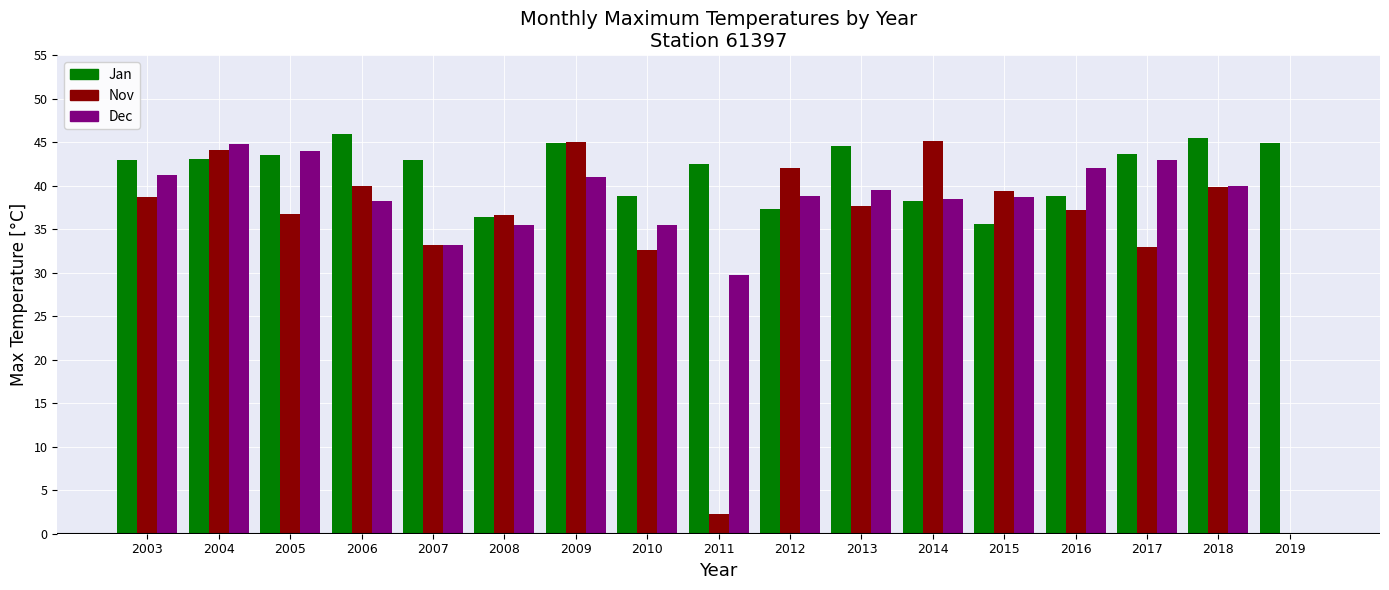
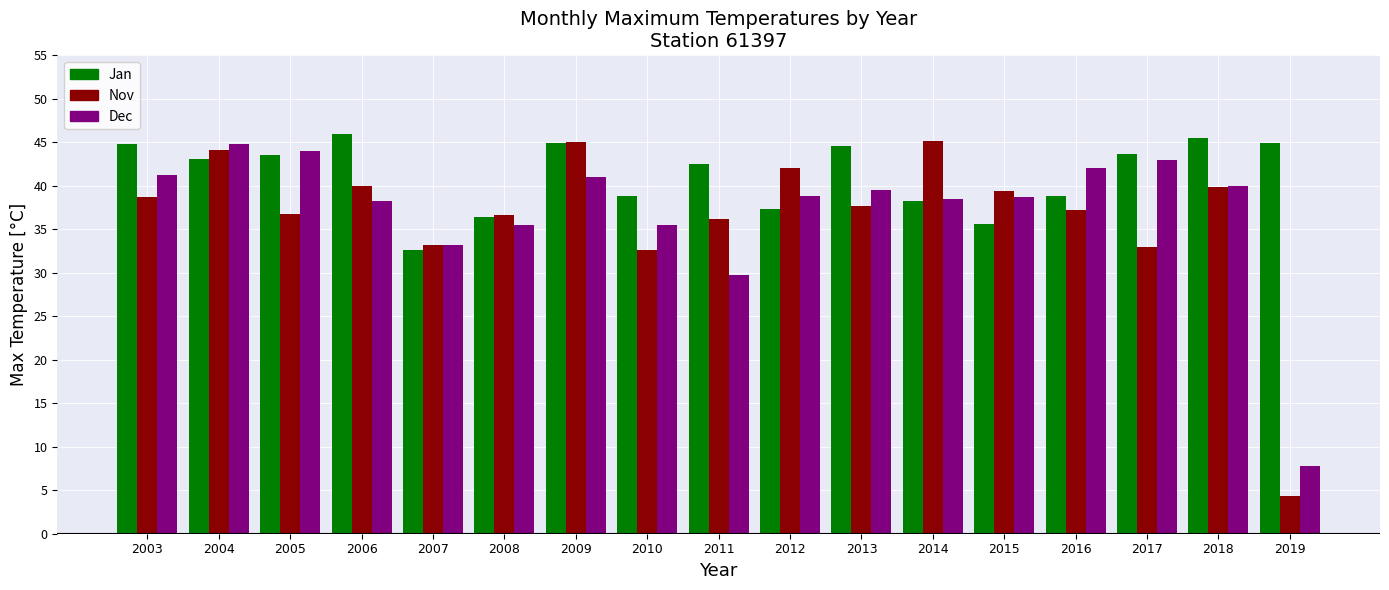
Jan, 2003: 43 -> 45
Jan, 2007: 43 -> 33
Nov, 2011: 2 -> 36
Nov, 2019: 0 -> 4
Dec, 2019: 0 -> 8
